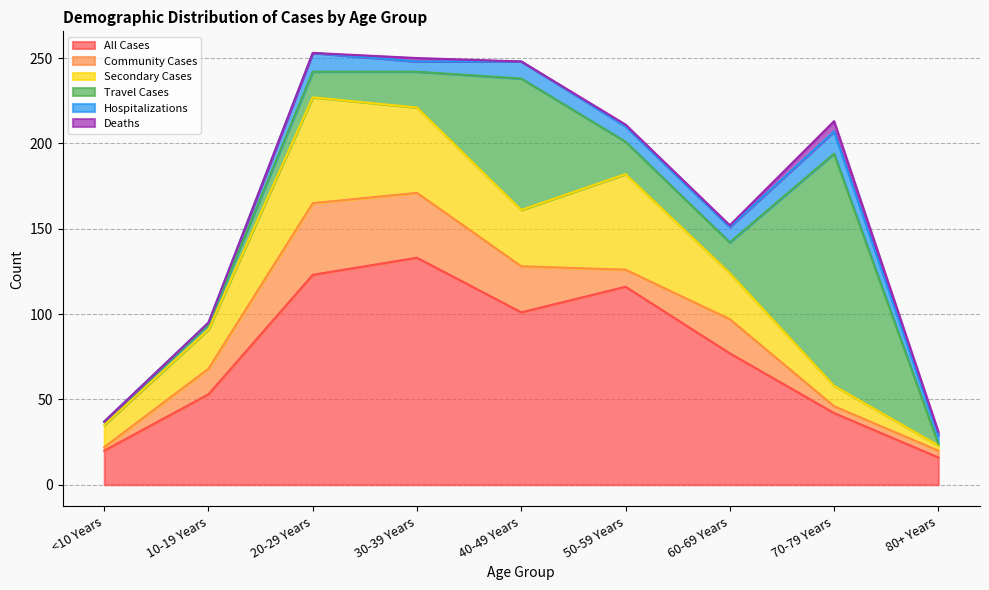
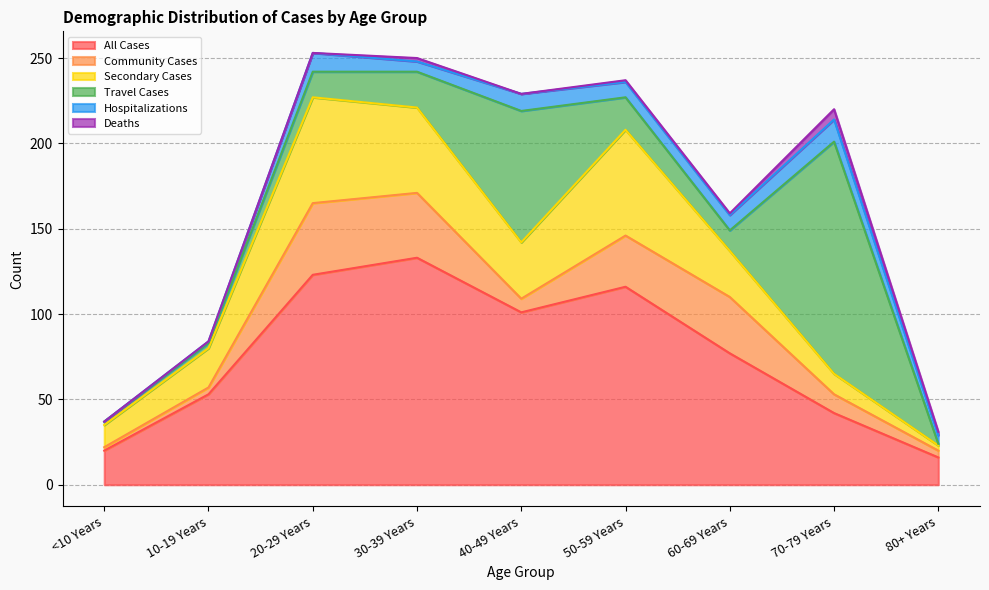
Community Cases, 10-19 Years: 15 -> 4
Community Cases, 40-49 Years: 27 -> 8
Community Cases, 50-59 Years: 10 -> 30
Secondary Cases, 50-59 Years: 56 -> 62
Community Cases, 60-69 Years: 20 -> 33
Travel Cases, 60-69 Years: 18 -> 12
Community Cases, 70-79 Years: 4 -> 11
